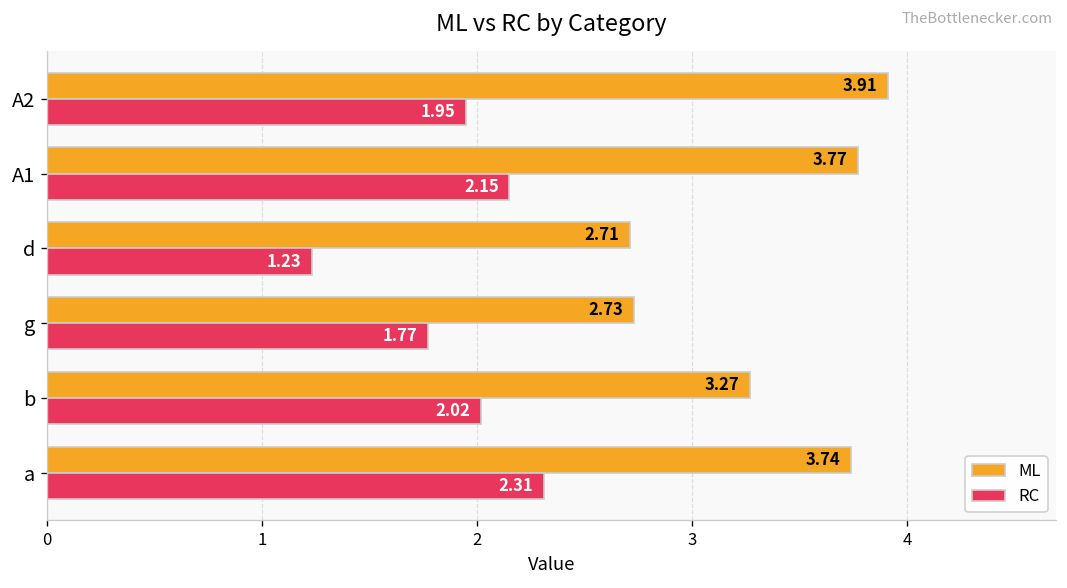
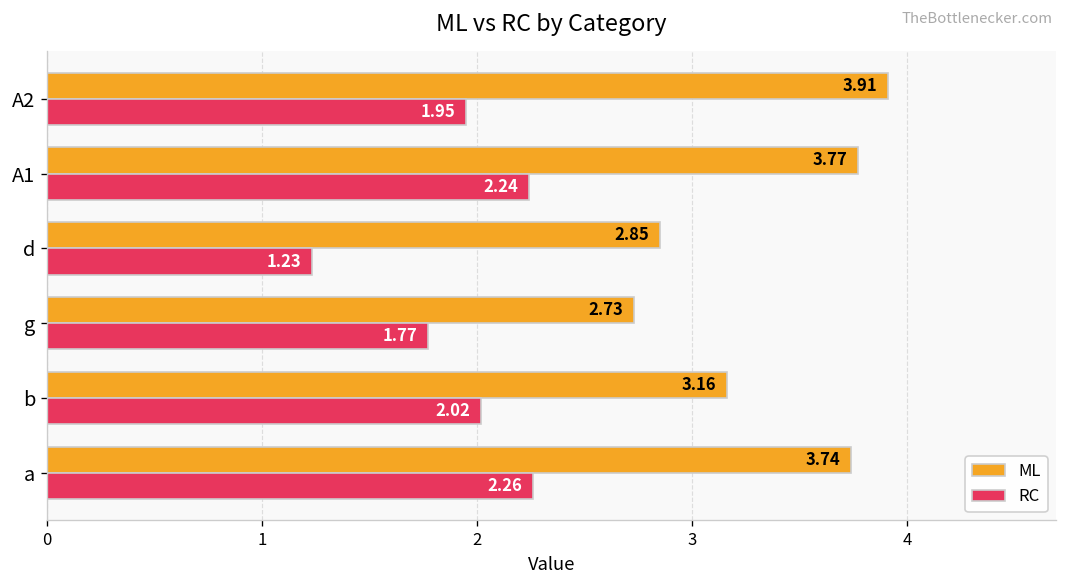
RC, A1: 2.15 -> 2.24
ML, d: 2.71 -> 2.85
ML, b: 3.27 -> 3.16
RC, a: 2.31 -> 2.26
